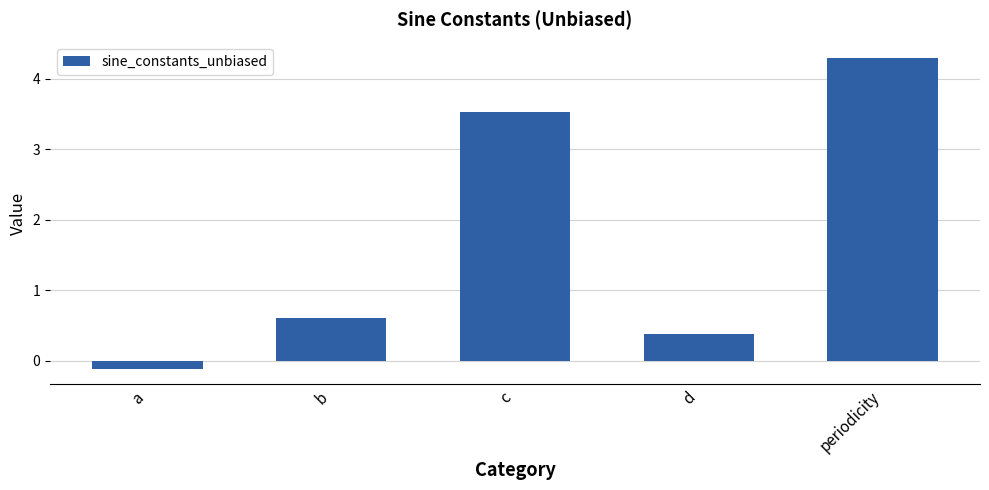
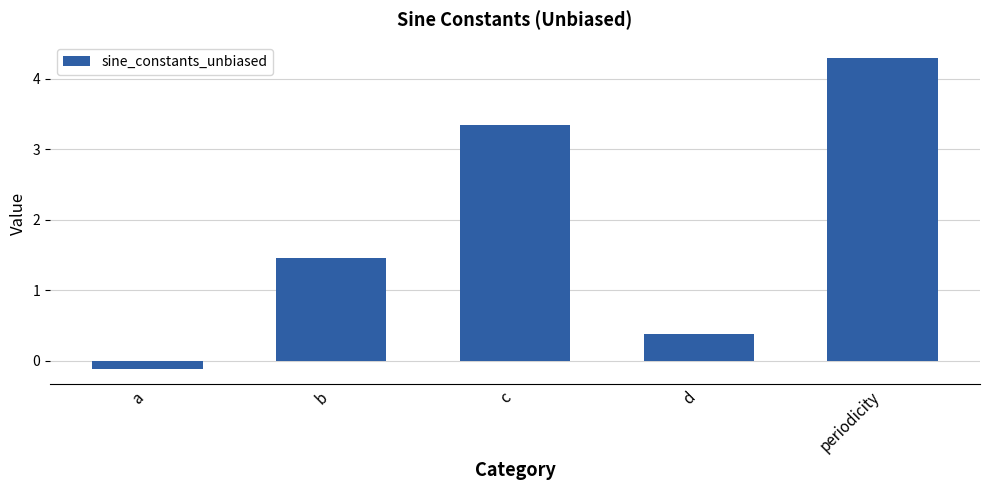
b: 0.6 -> 1.5
c: 3.5 -> 3.3
